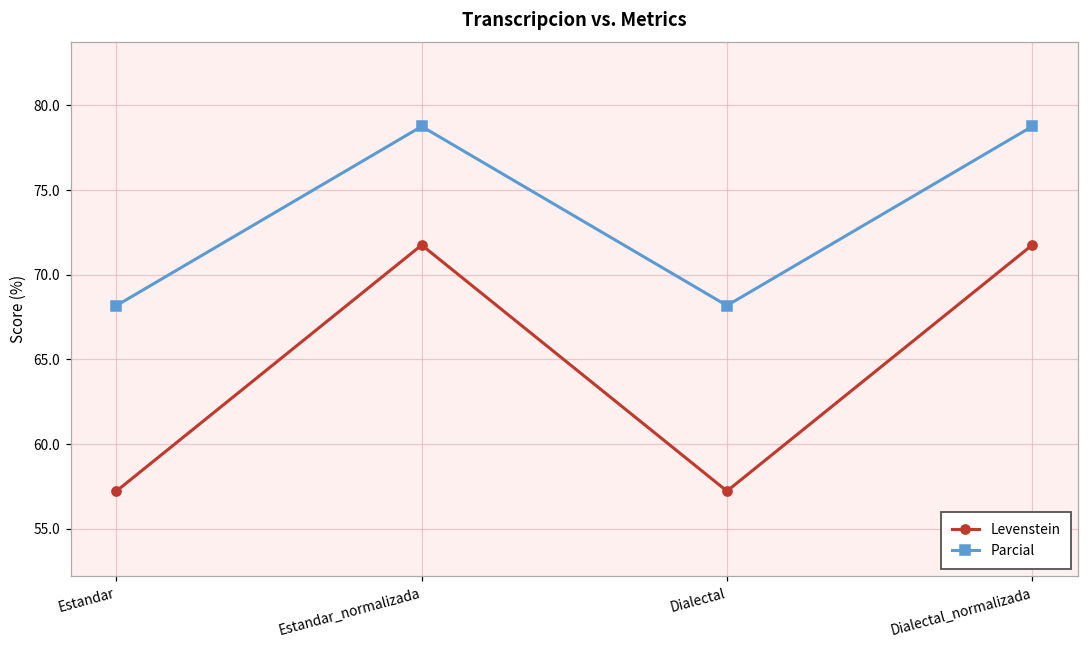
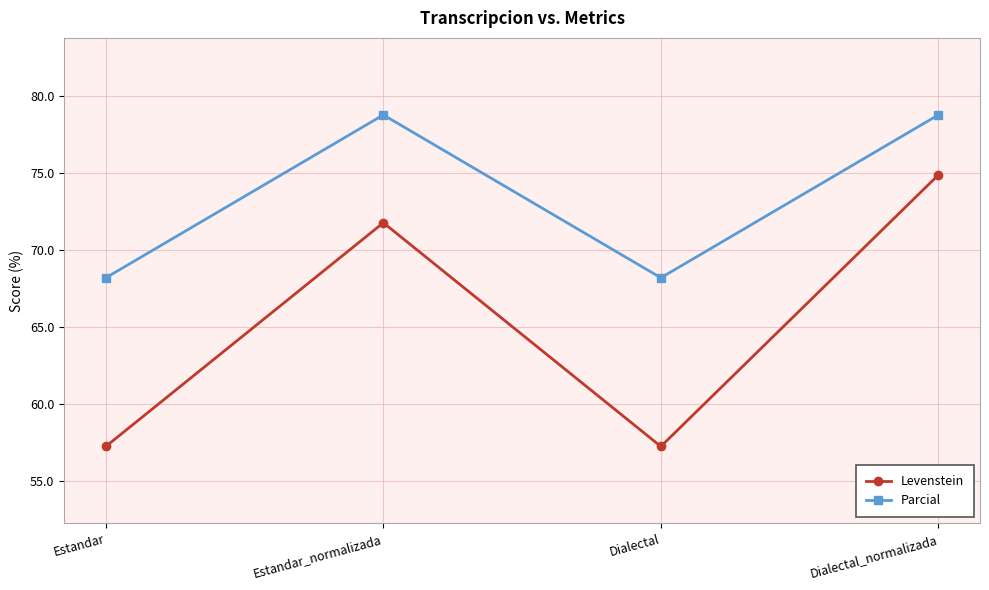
Levenstein, Dialectal_normalizada: 71.8 -> 74.9
